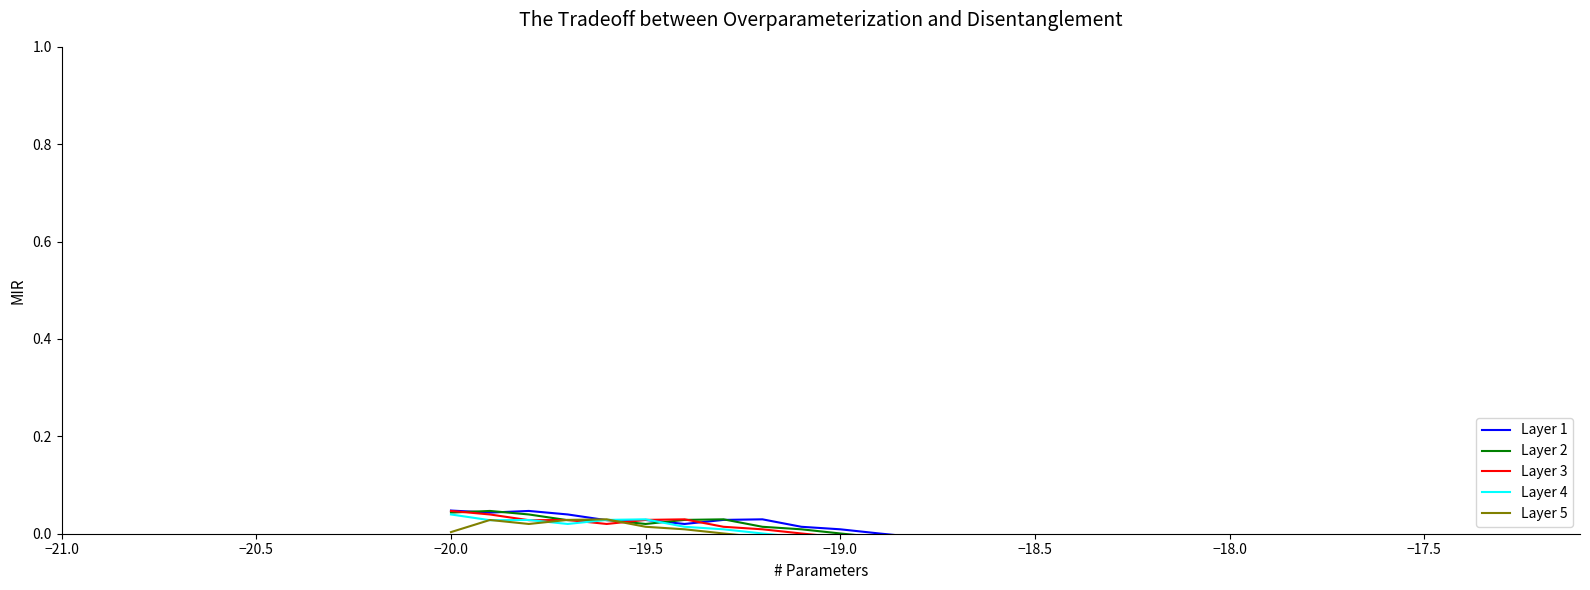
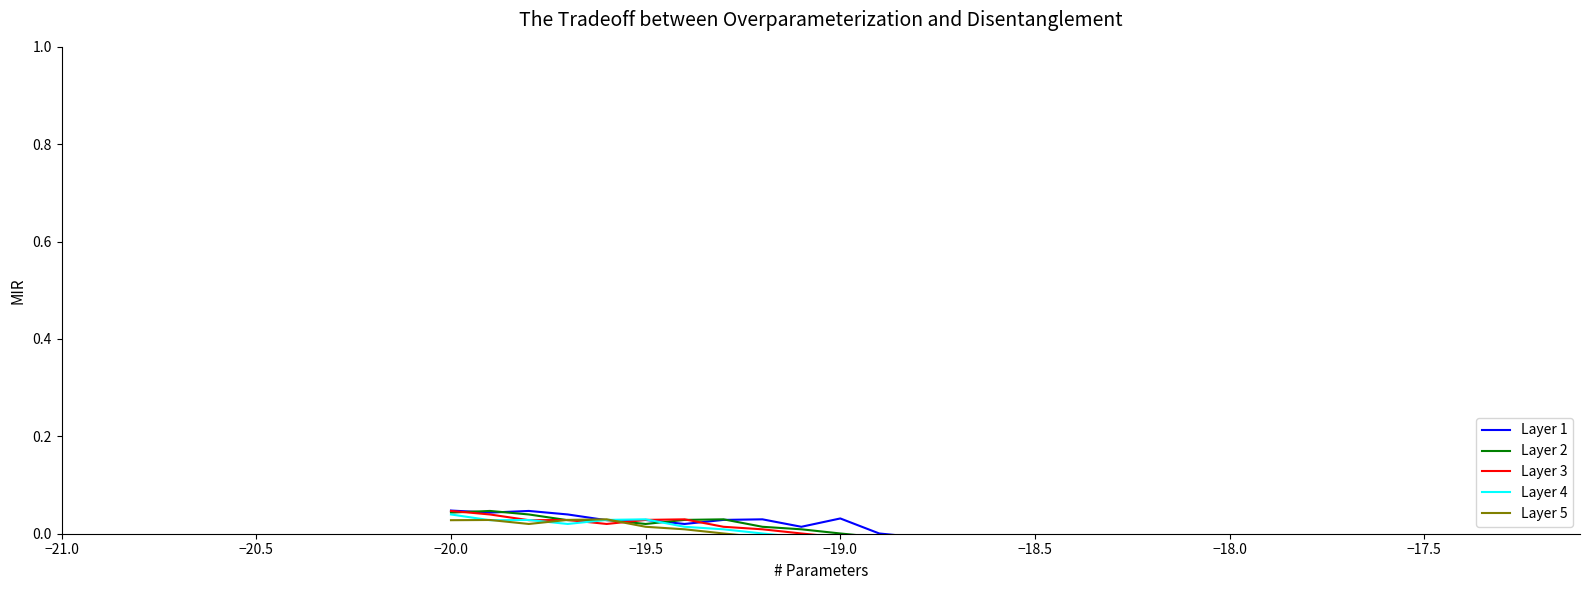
Layer 5, −20.0: 0.00 -> 0.03
Layer 1, −19.0: 0.01 -> 0.03
